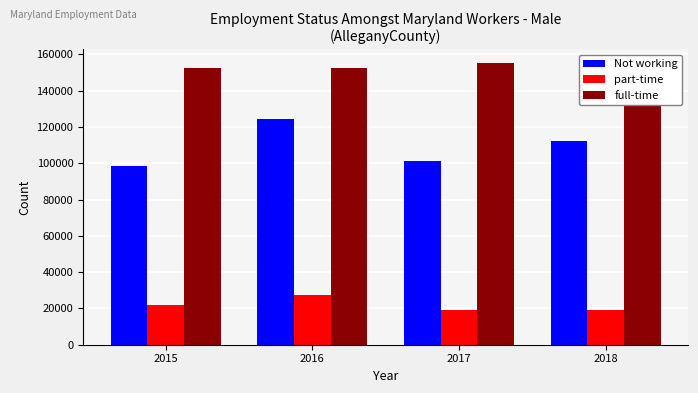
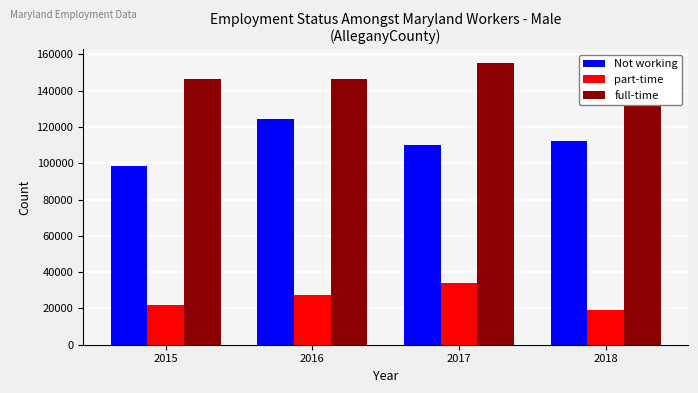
full-time, 2015: 153000 -> 146000
full-time, 2016: 153000 -> 146000
Not working, 2017: 101000 -> 110000
part-time, 2017: 19000 -> 34000
